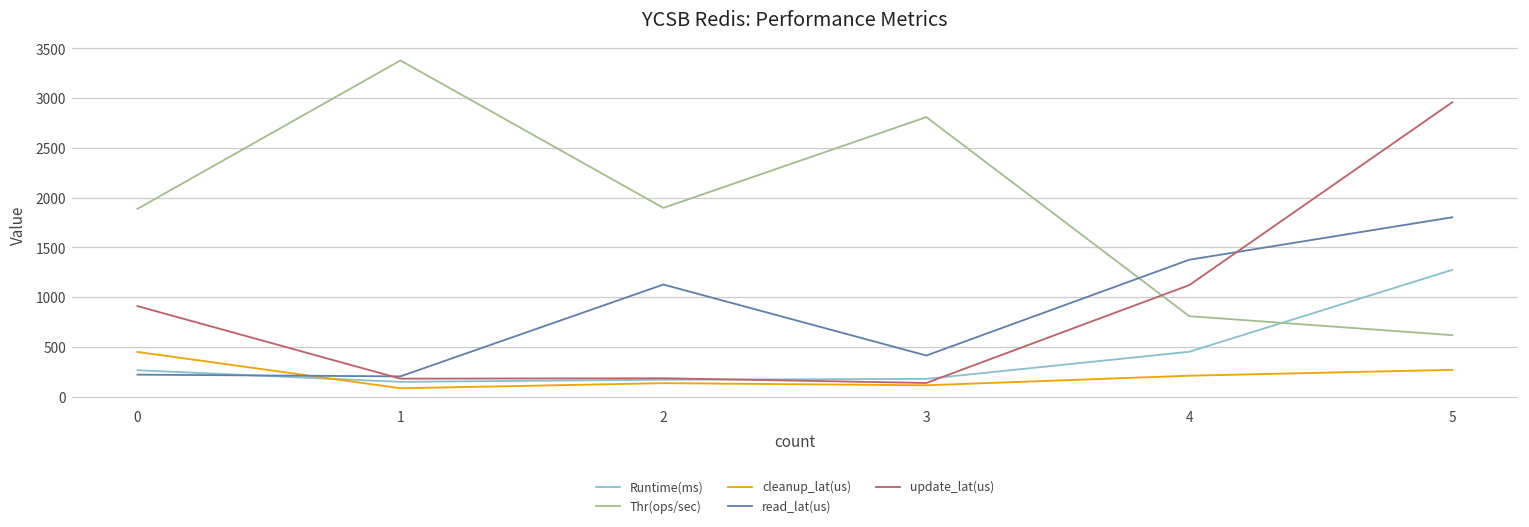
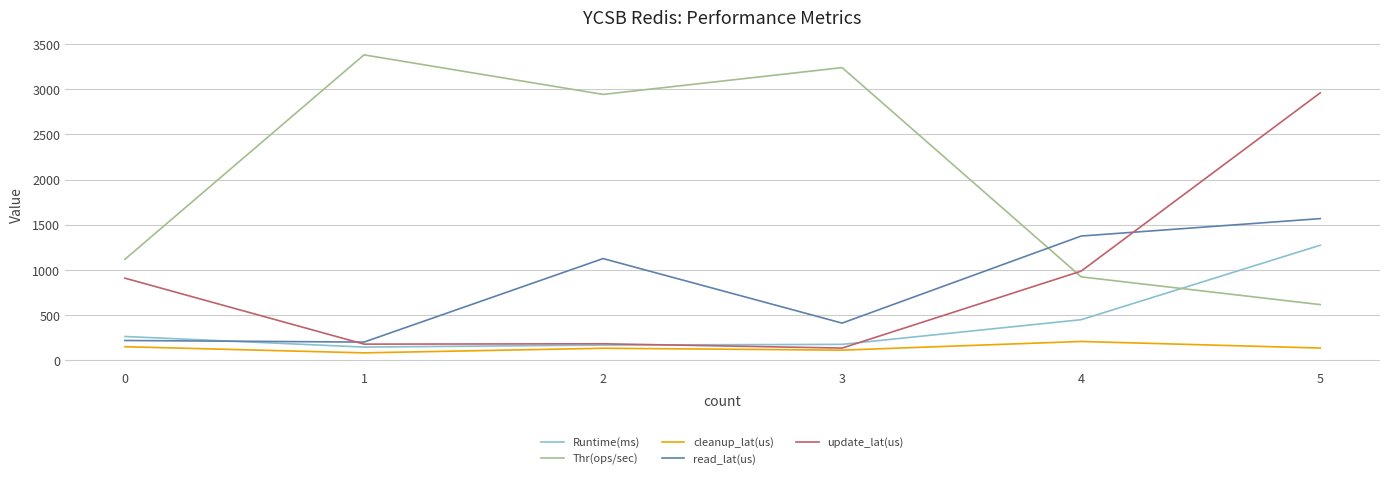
Thr(ops/sec), 0: 1900 -> 1100
cleanup_lat(us), 0: 400 -> 200
Thr(ops/sec), 2: 1900 -> 2900
Thr(ops/sec), 3: 2800 -> 3200
Thr(ops/sec), 4: 800 -> 900
update_lat(us), 4: 1100 -> 1000
cleanup_lat(us), 5: 300 -> 100
read_lat(us), 5: 1800 -> 1600
